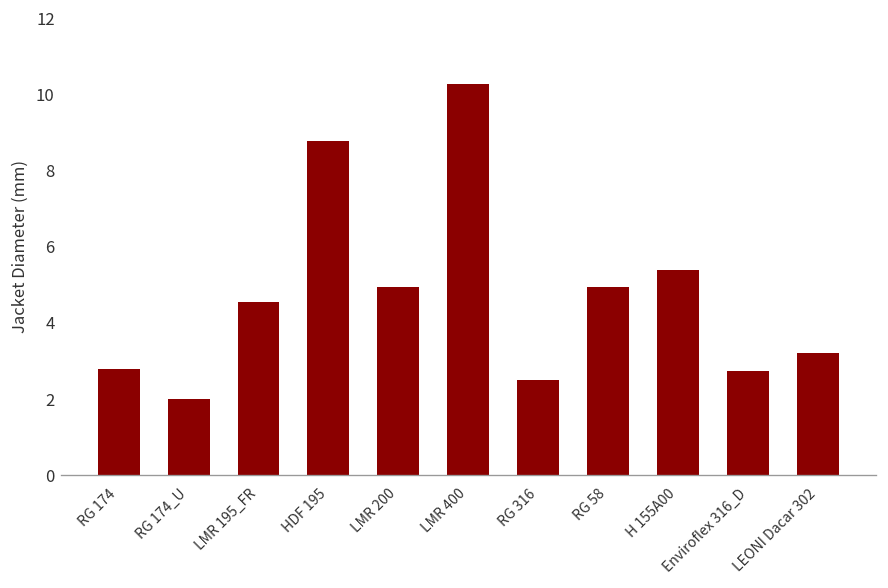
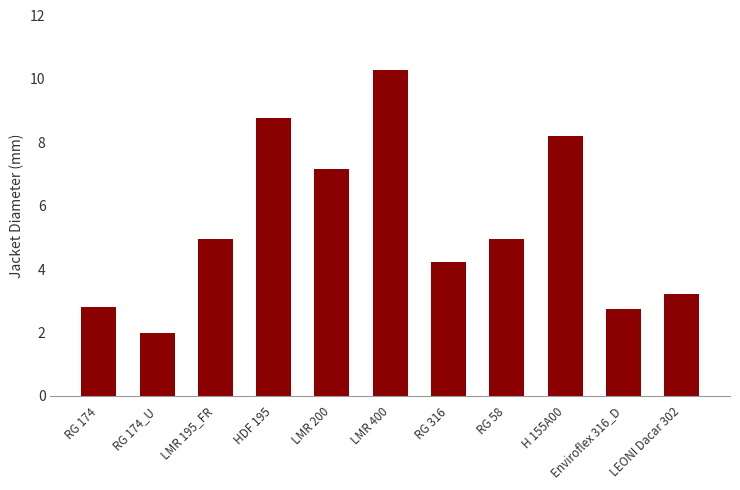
LMR 195_FR: 4.6 -> 5.0
LMR 200: 5.0 -> 7.2
RG 316: 2.5 -> 4.2
H 155A00: 5.4 -> 8.2
